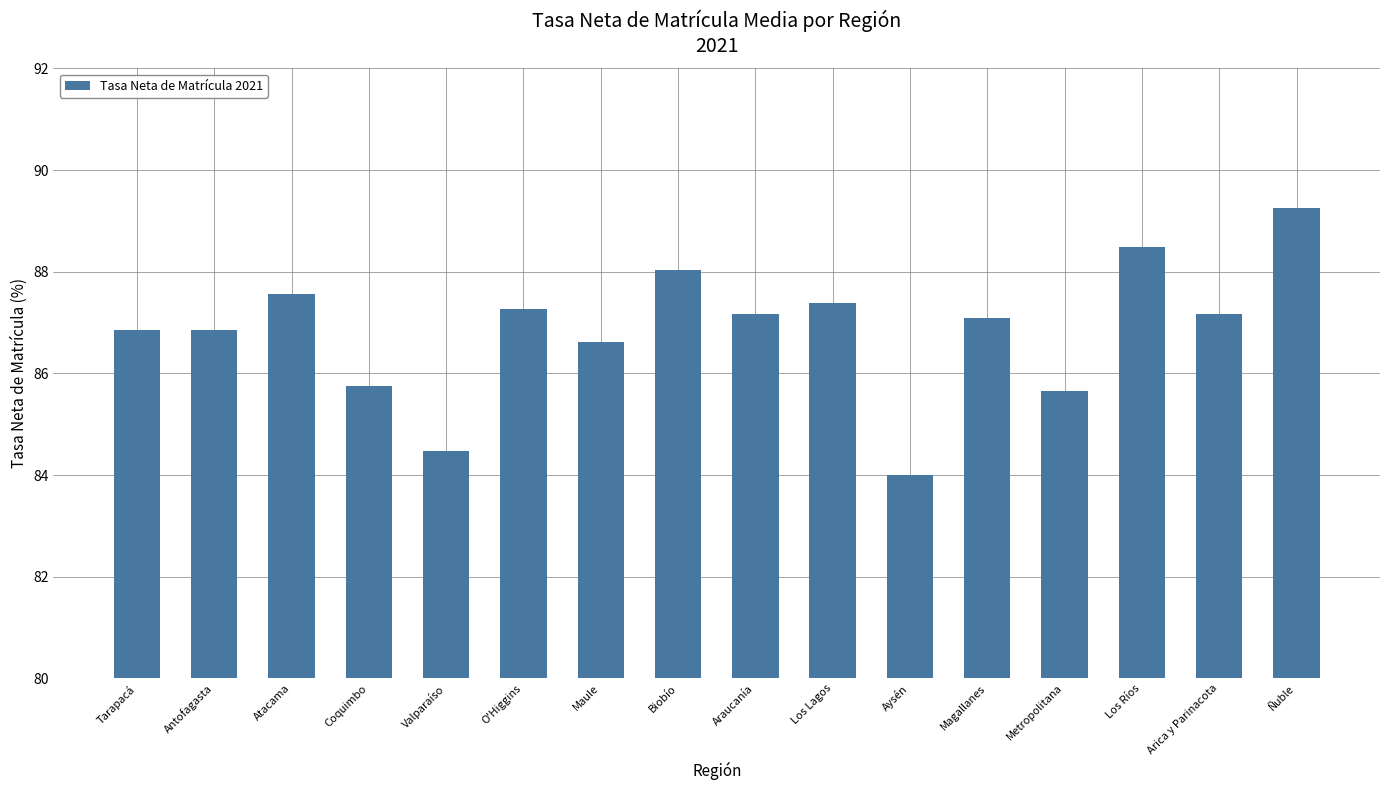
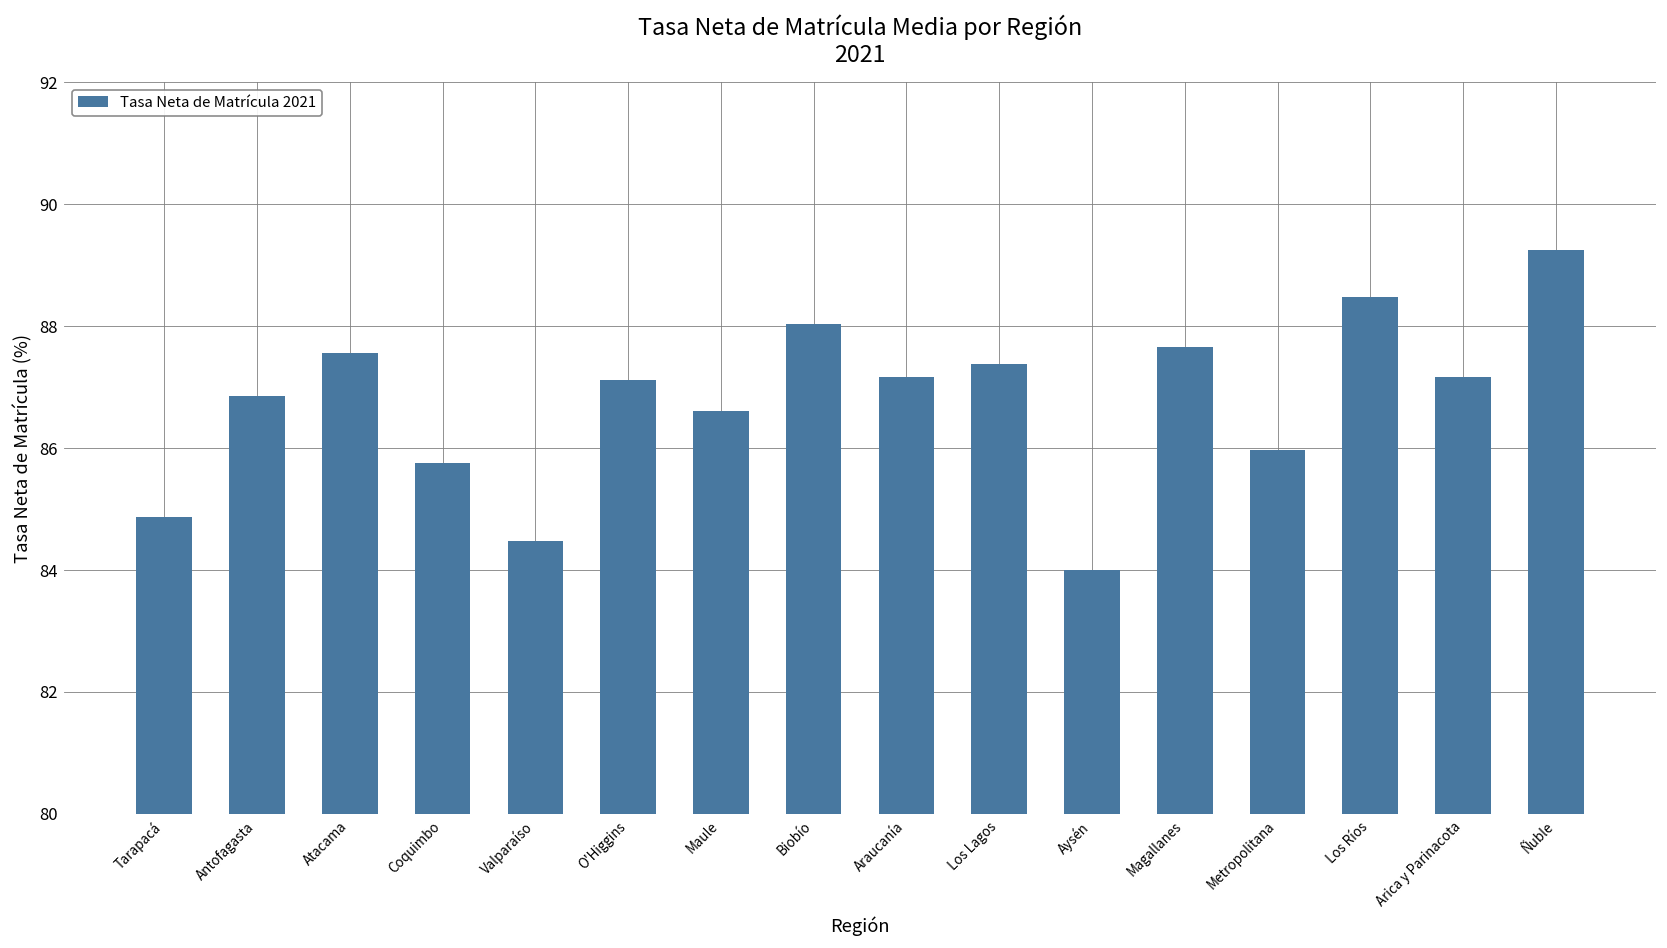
Tarapacá: 86.8 -> 84.9
O'Higgins: 87.3 -> 87.1
Magallanes: 87.1 -> 87.7
Metropolitana: 85.7 -> 86.0
